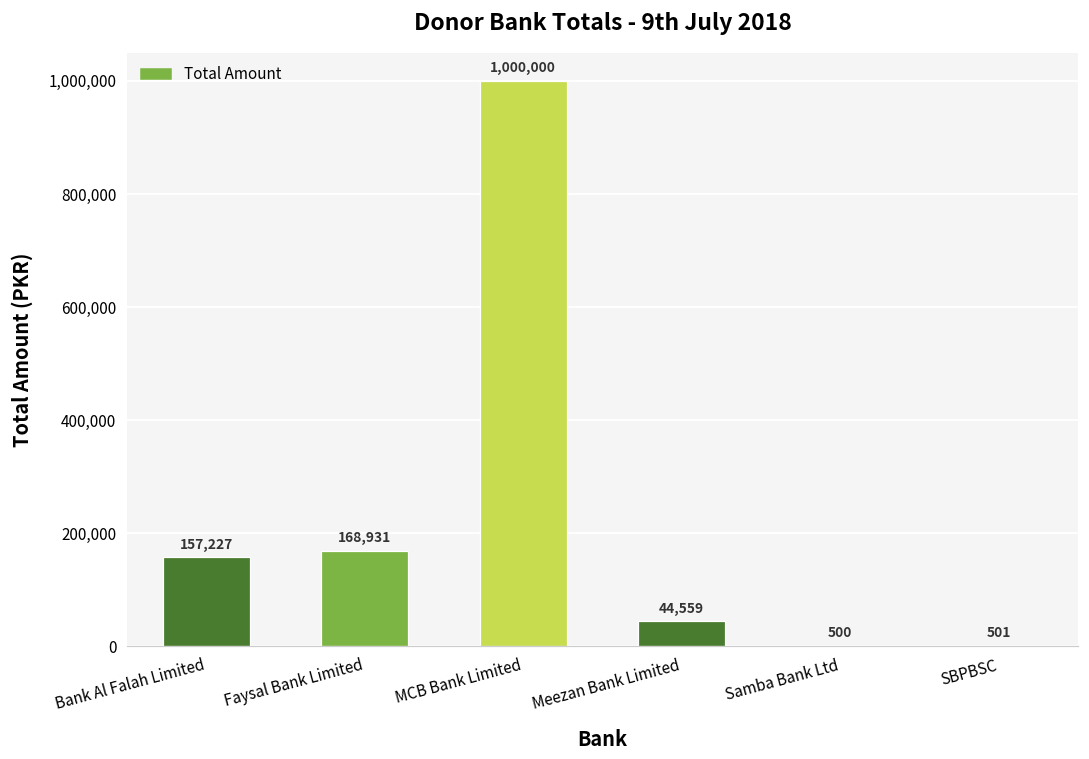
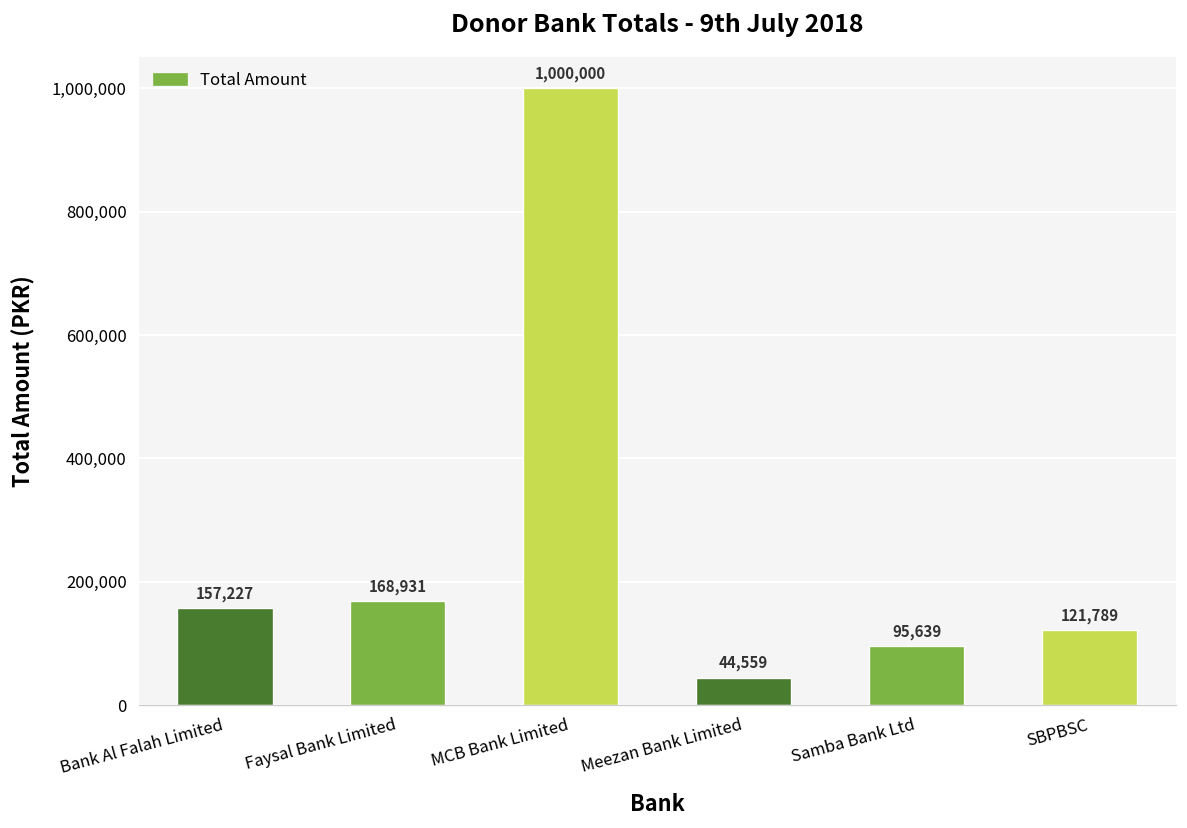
Samba Bank Ltd: 500 -> 95,639
SBPBSC: 501 -> 121,789
